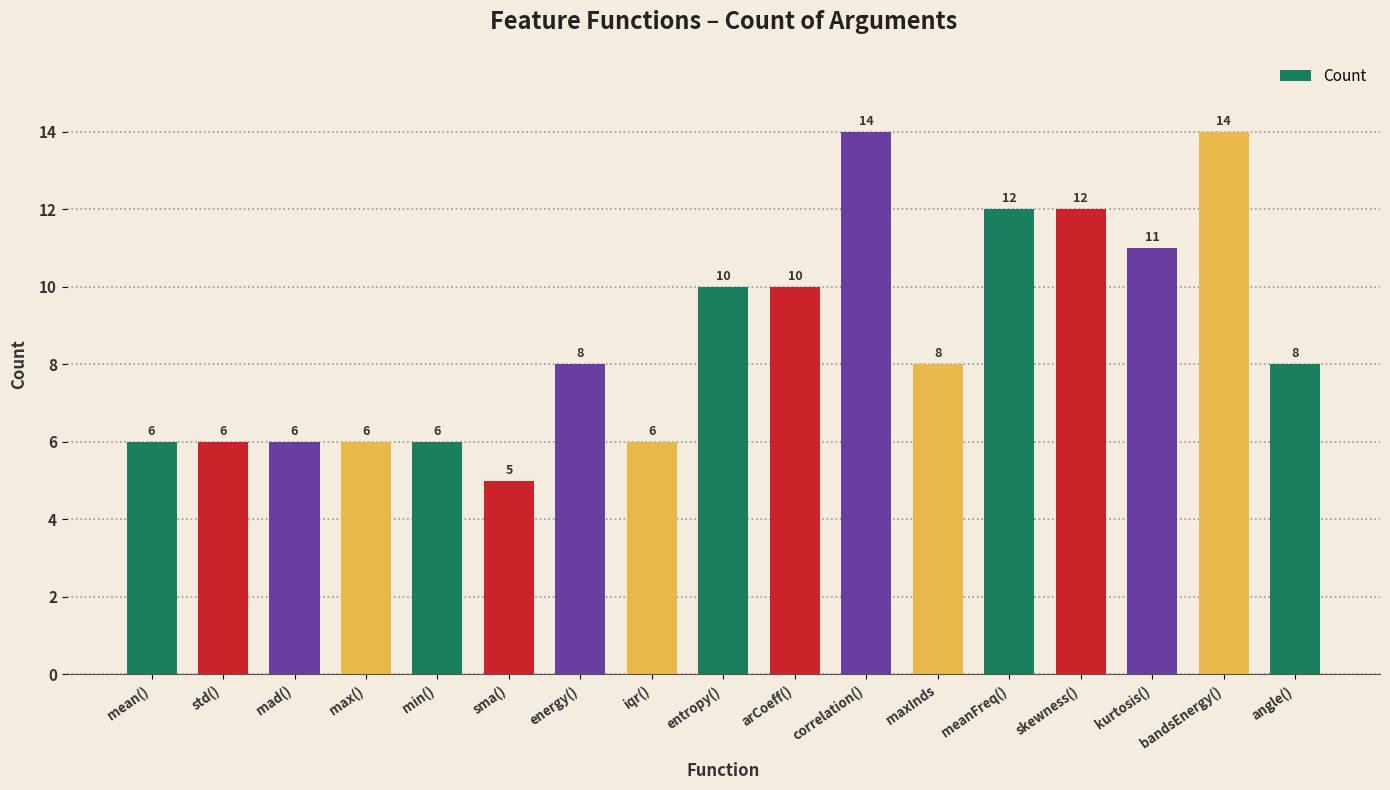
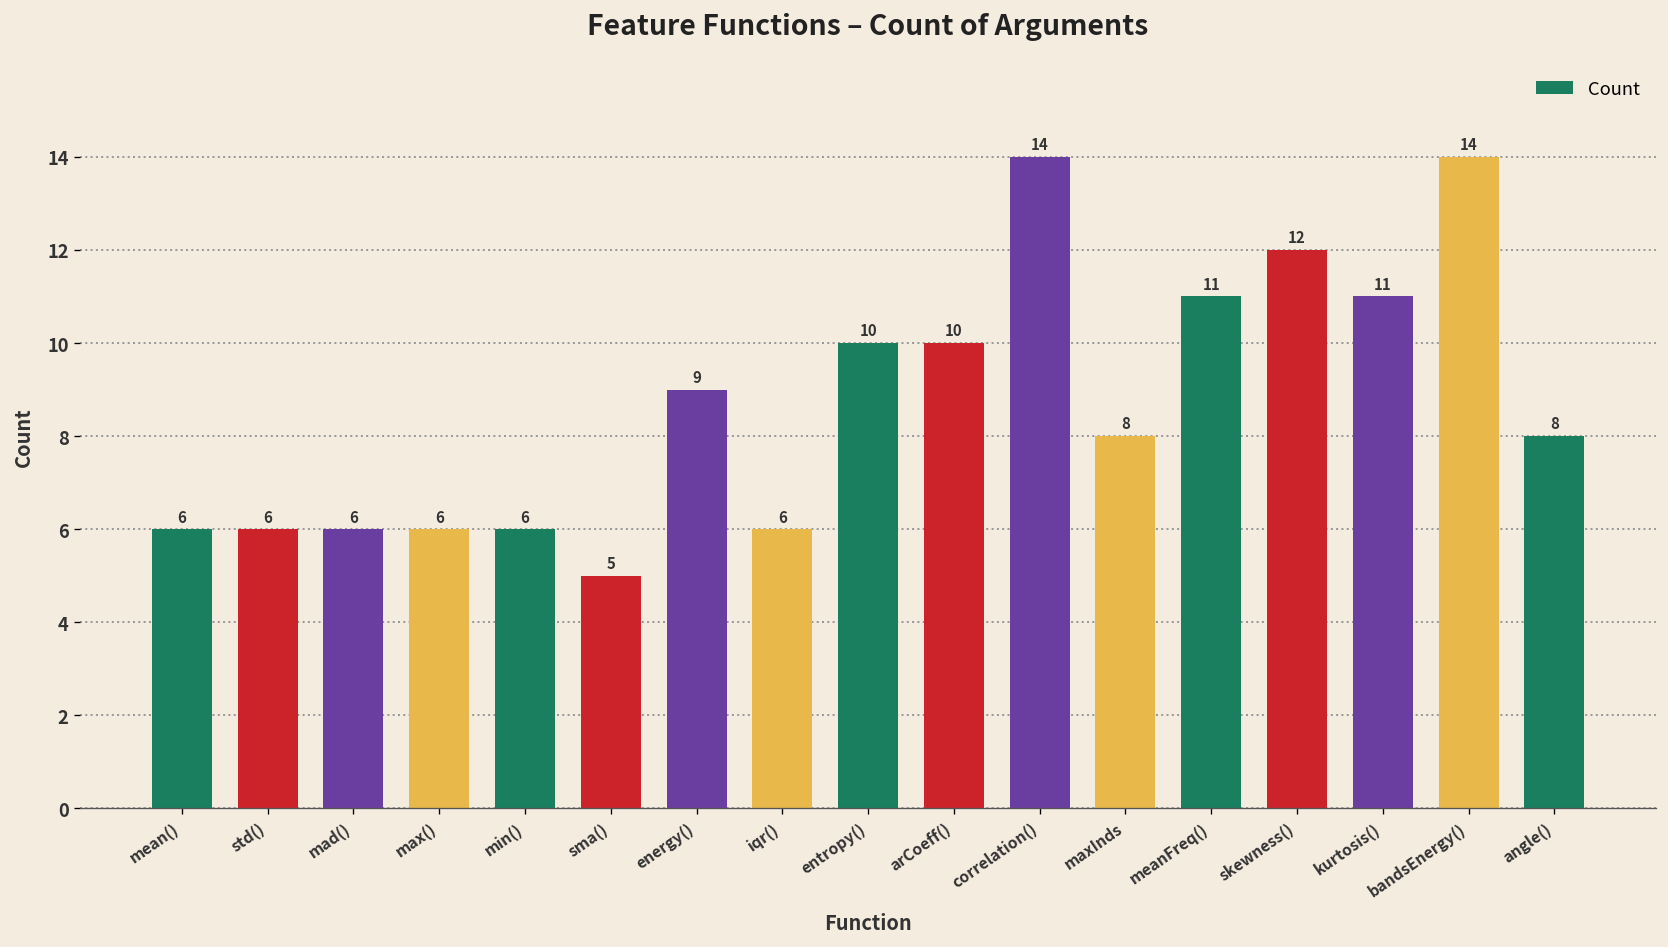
energy(): 8 -> 9
meanFreq(): 12 -> 11
